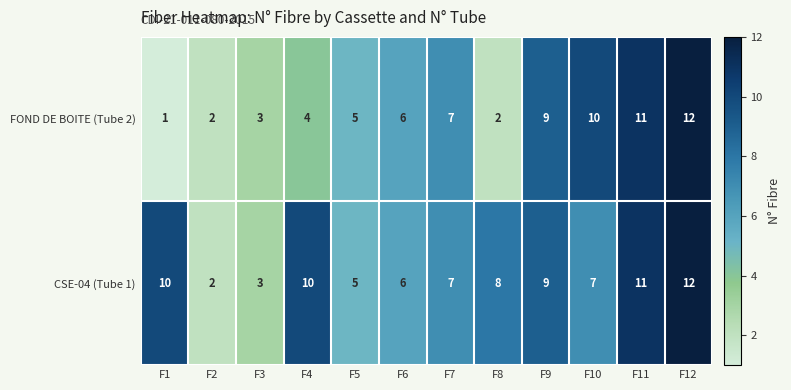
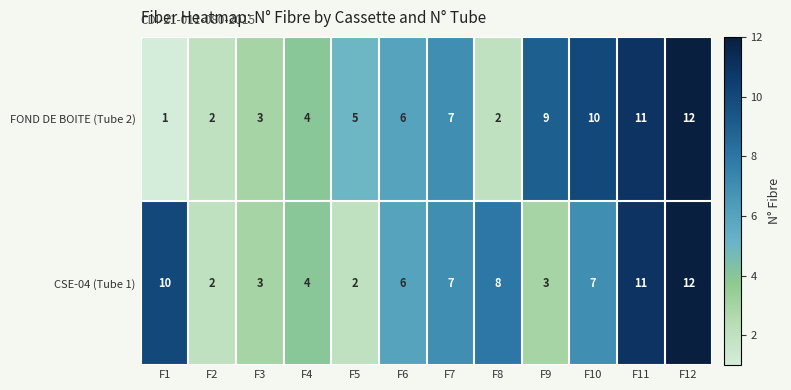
CSE-04 (Tube 1), F4: 10 -> 4
CSE-04 (Tube 1), F5: 5 -> 2
CSE-04 (Tube 1), F9: 9 -> 3
